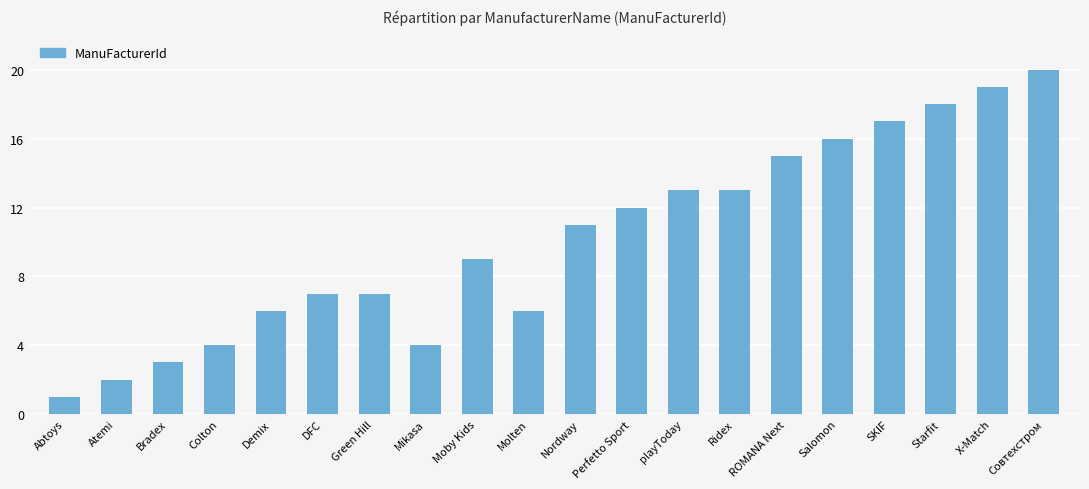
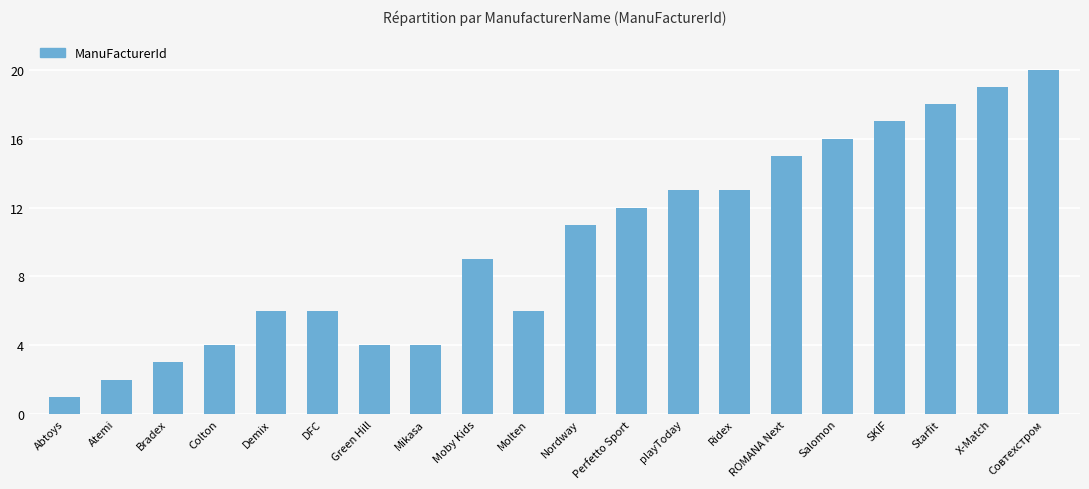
DFC: 7 -> 6
Green Hill: 7 -> 4
